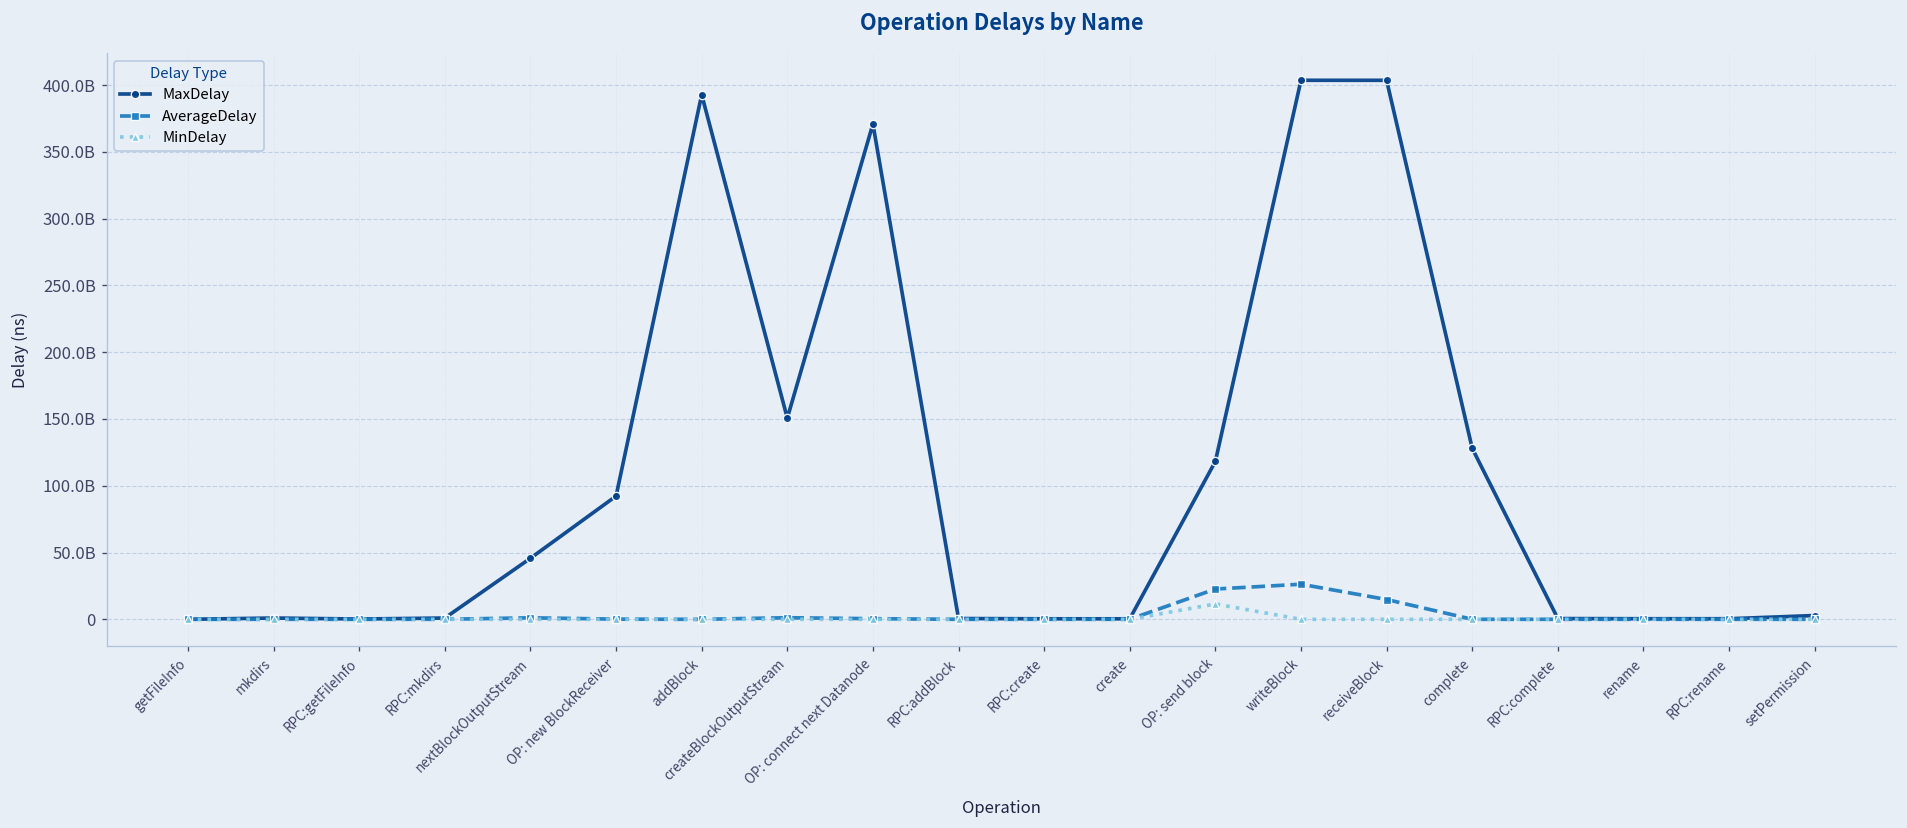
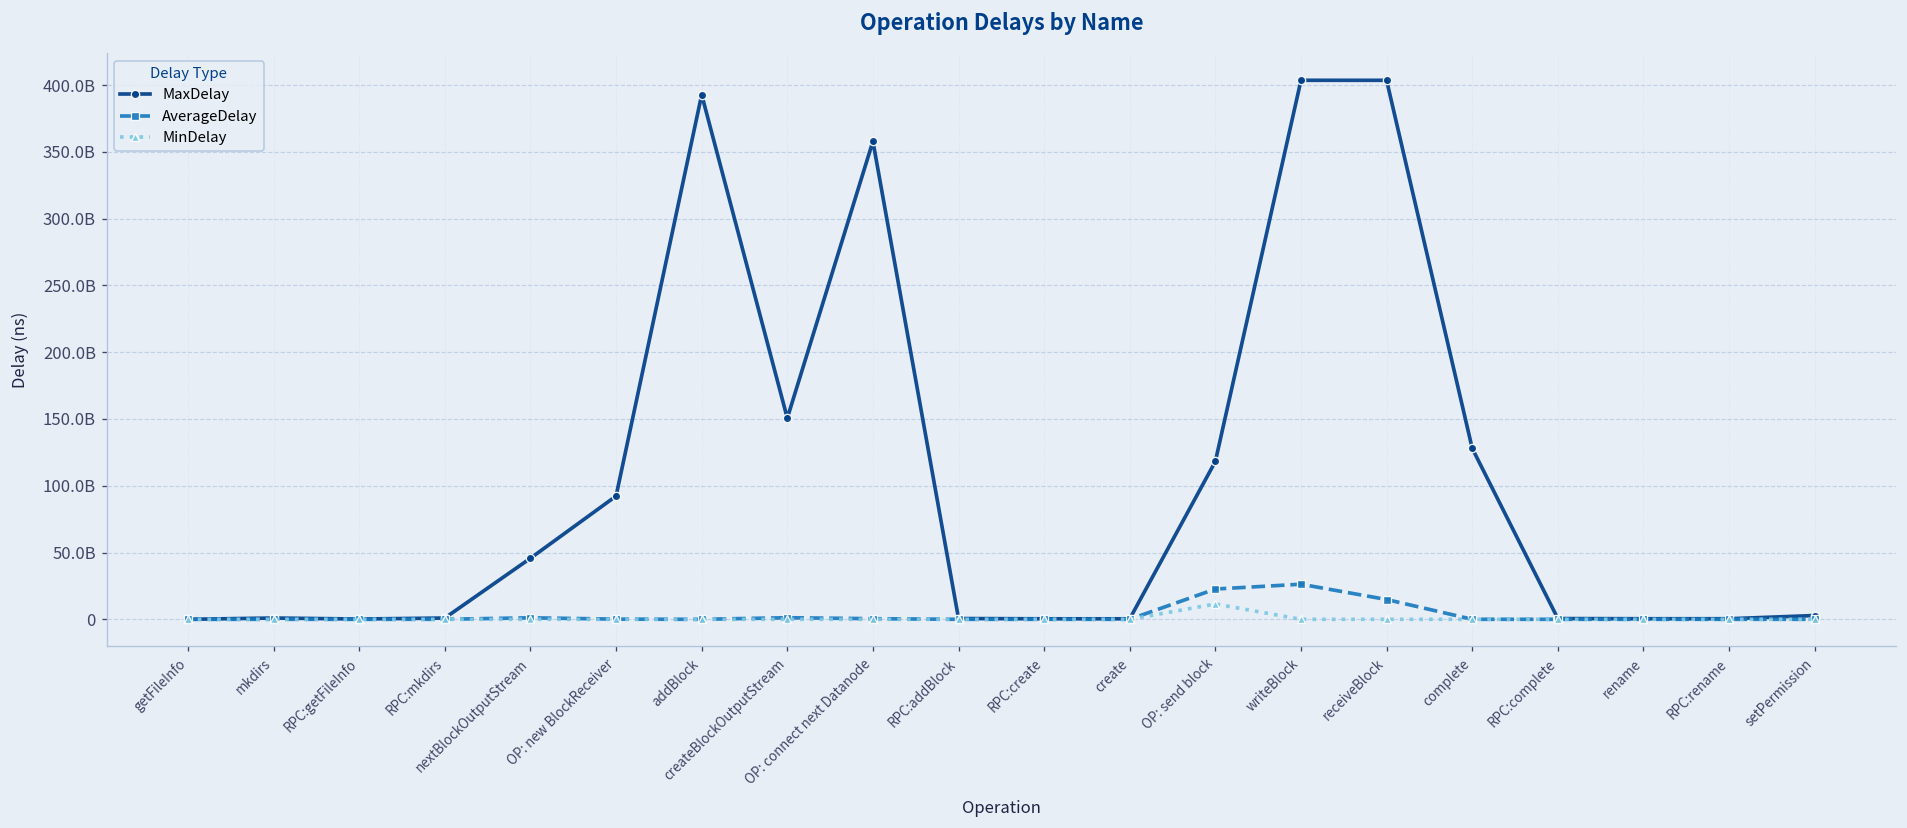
MaxDelay, OP: connect next Datanode: 371000000000 -> 358000000000
